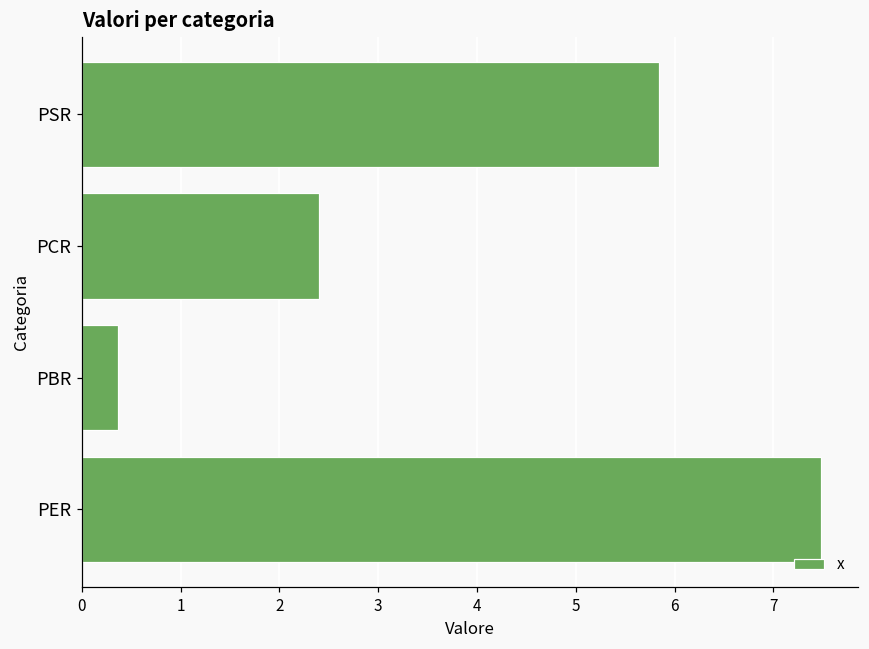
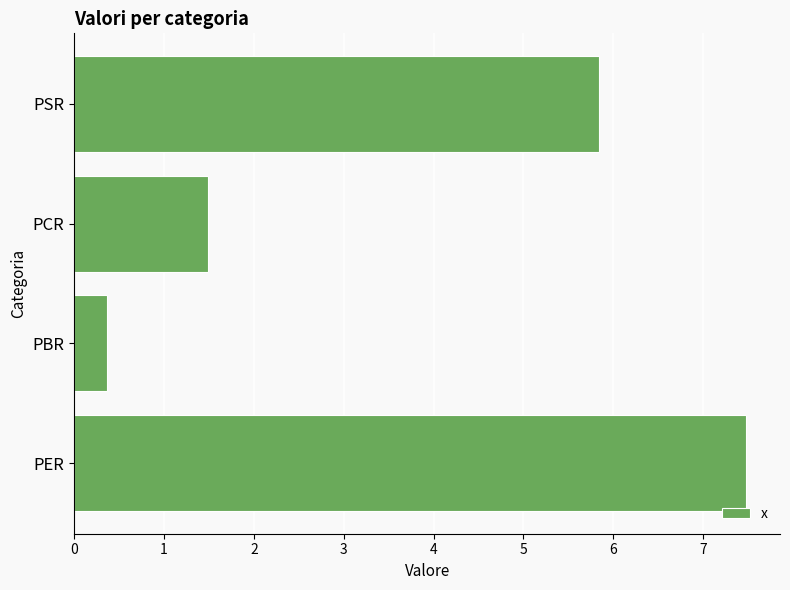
PCR: 2.4 -> 1.5
